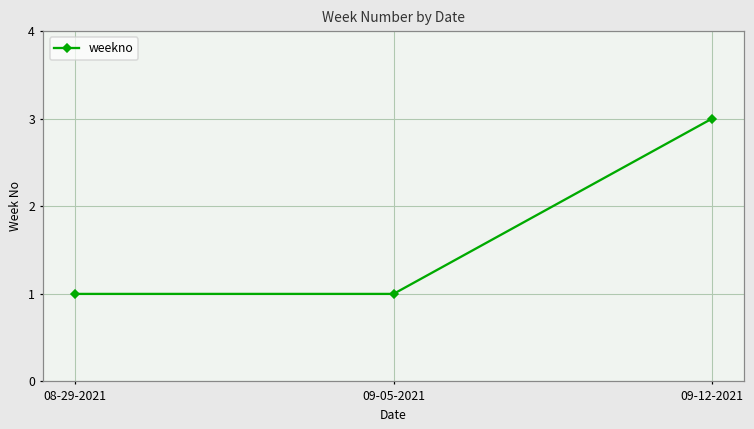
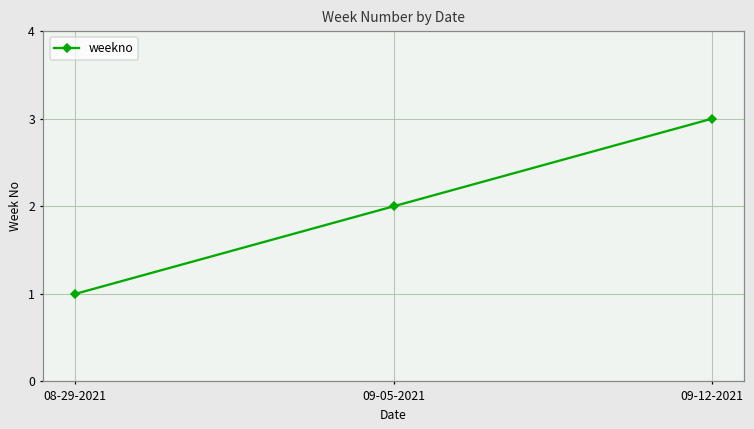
09-05-2021: 1 -> 2
